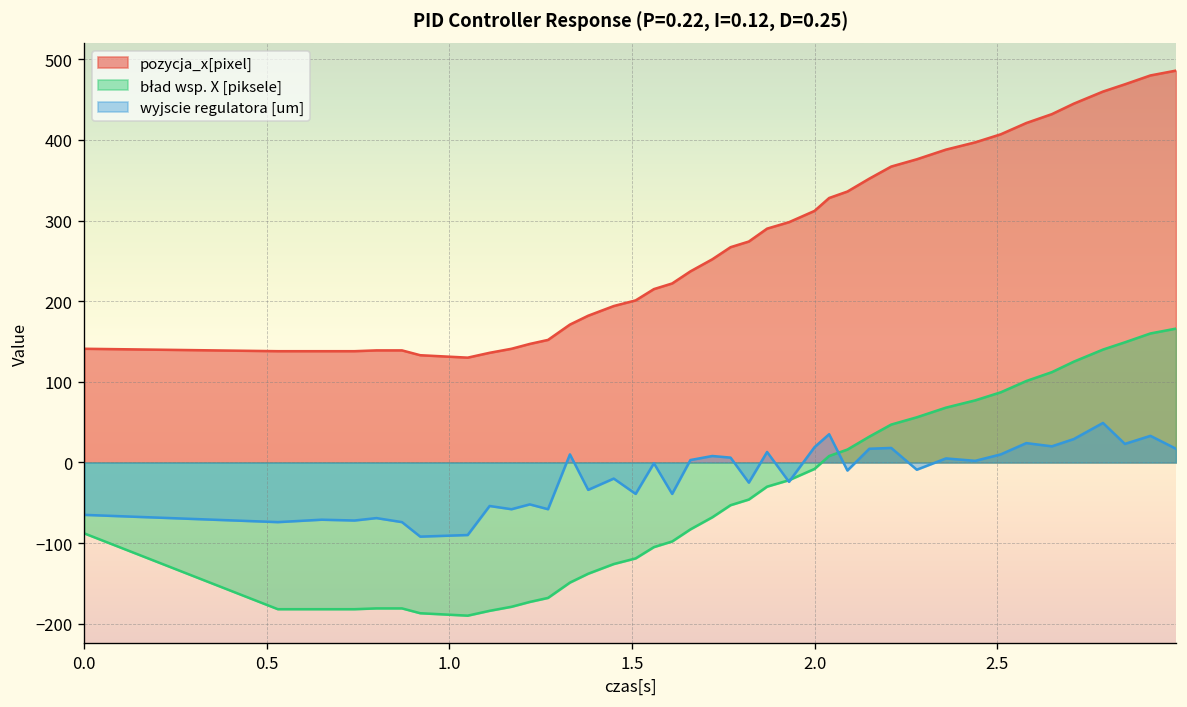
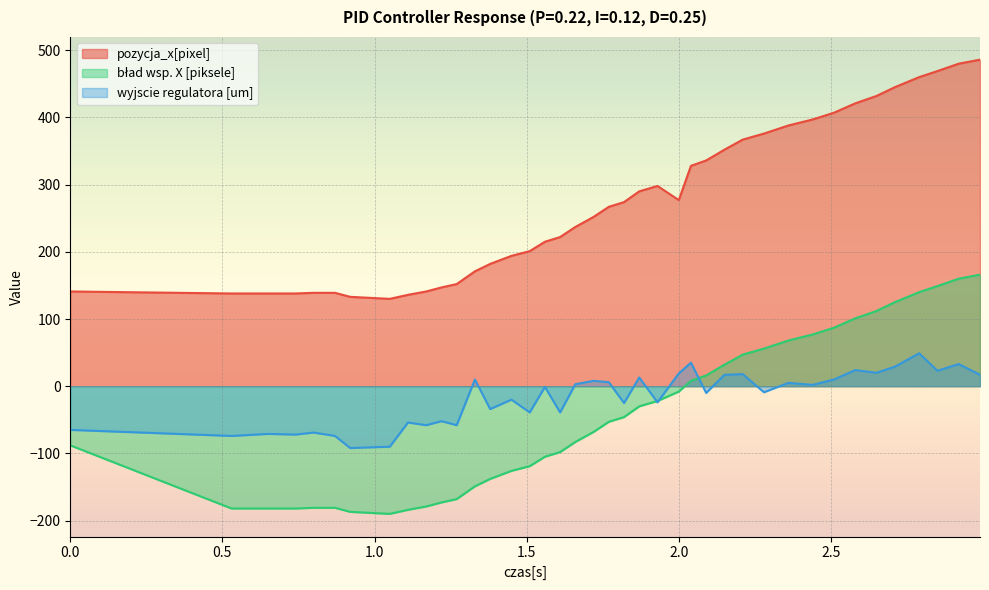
pozycja_x[pixel], 2.0: 310 -> 280
